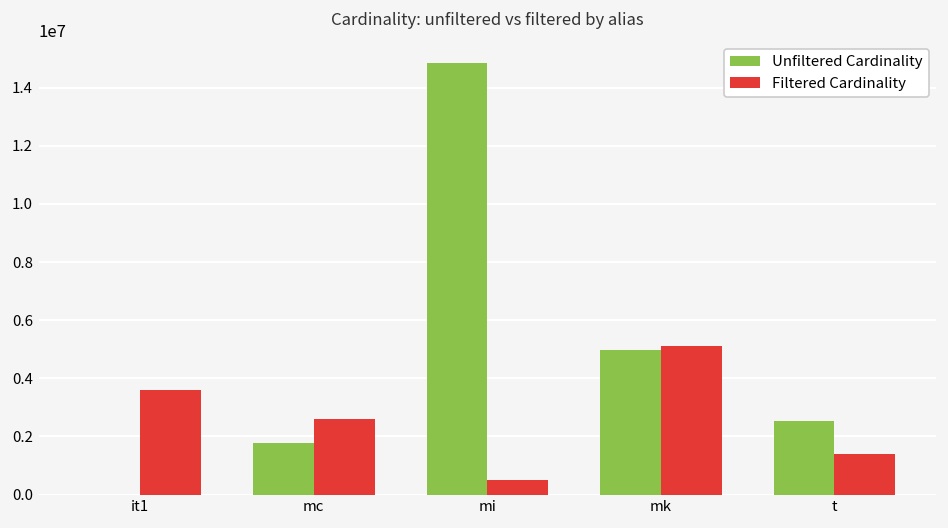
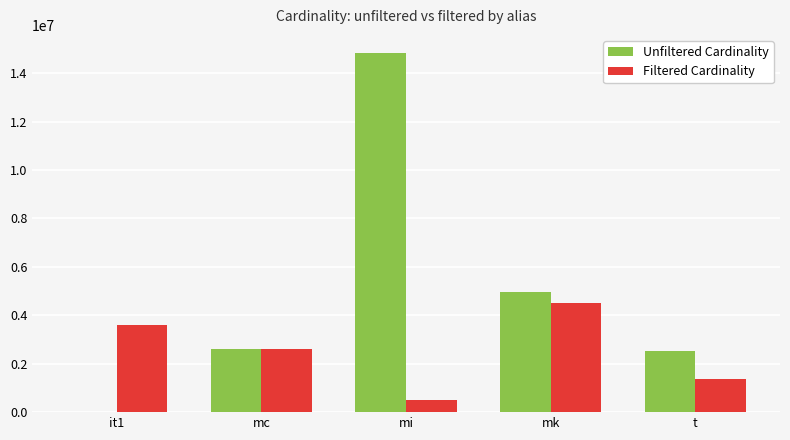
Unfiltered Cardinality, mc: 1800000 -> 2600000
Filtered Cardinality, mk: 5100000 -> 4500000
